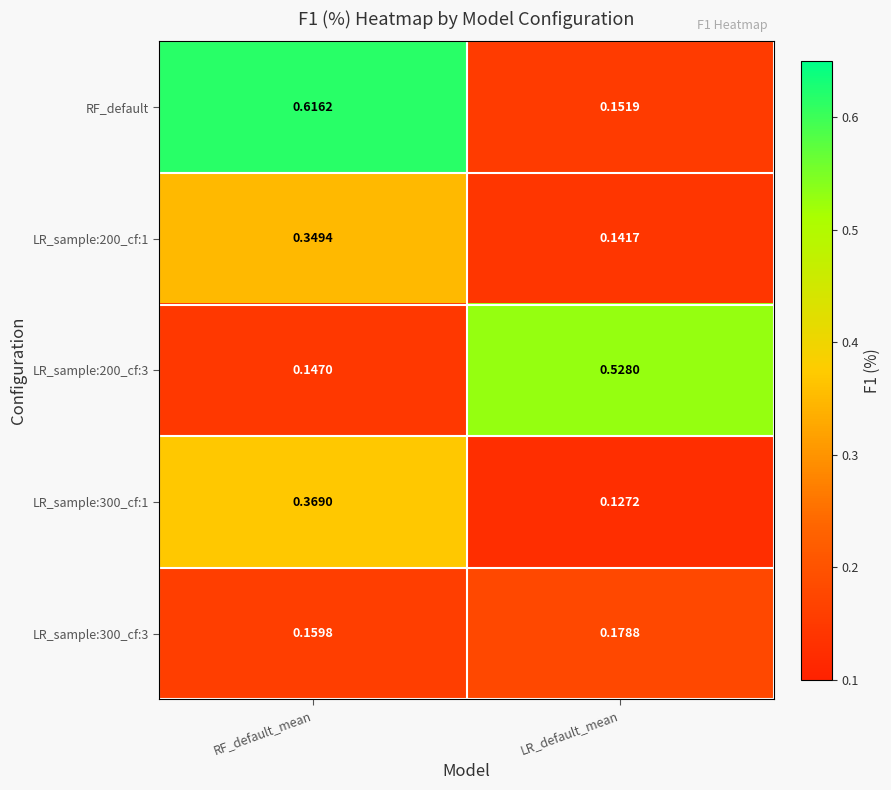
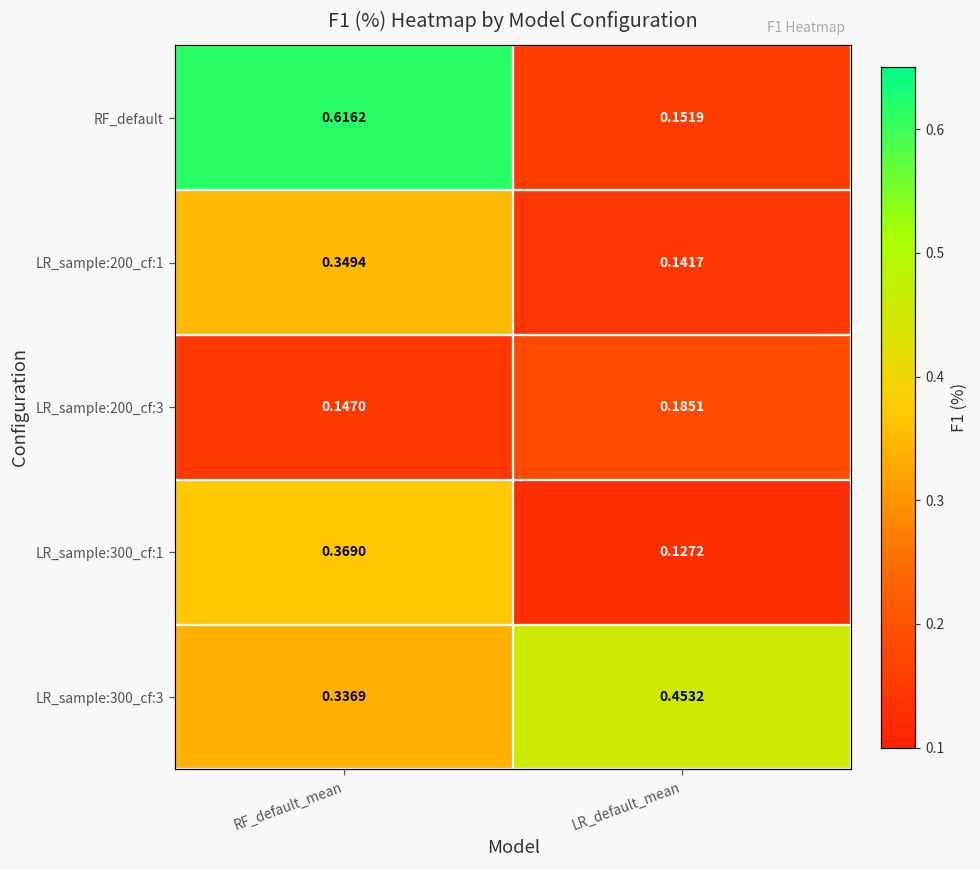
LR_sample:200_cf:3, LR_default_mean: 0.5280 -> 0.1851
LR_sample:300_cf:3, RF_default_mean: 0.1598 -> 0.3369
LR_sample:300_cf:3, LR_default_mean: 0.1788 -> 0.4532
